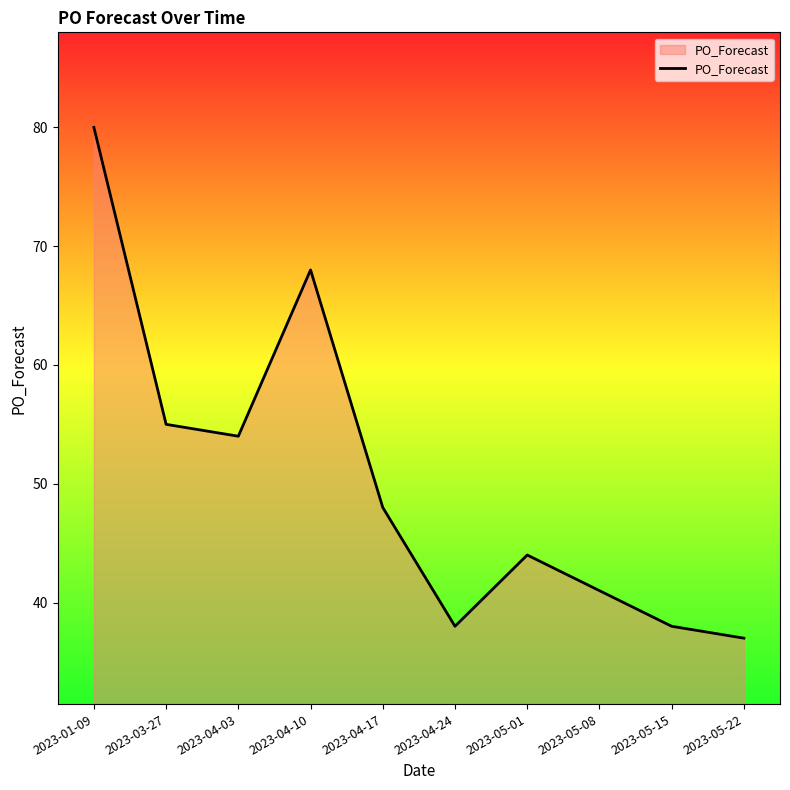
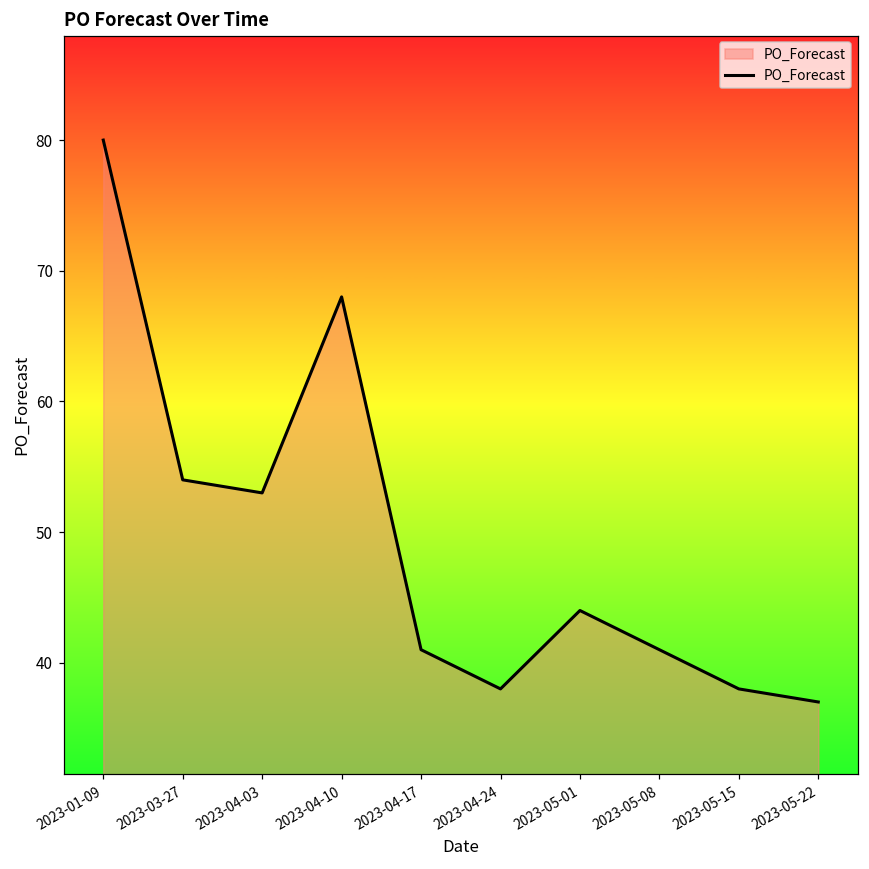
2023-03-27: 55 -> 54
2023-04-03: 54 -> 53
2023-04-17: 48 -> 41
